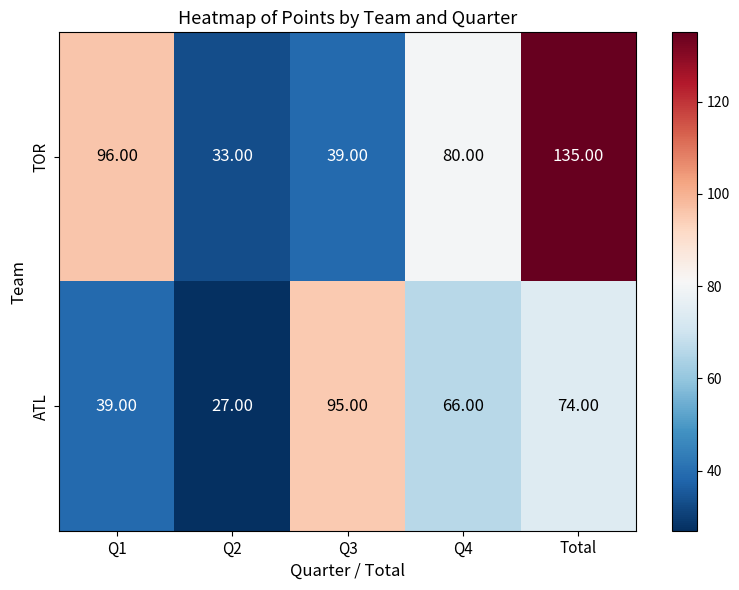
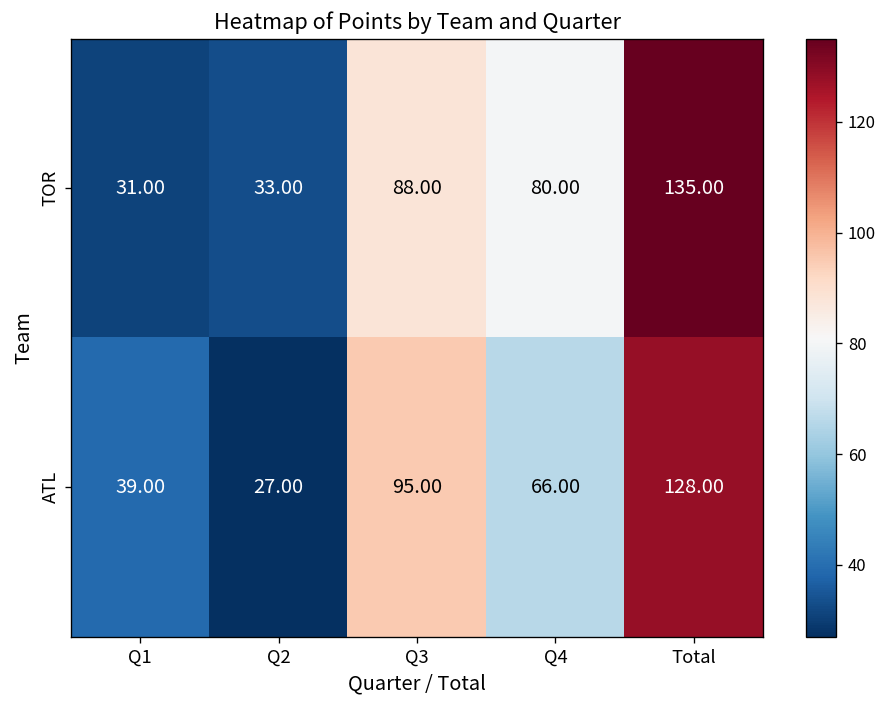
TOR, Q1: 96.00 -> 31.00
TOR, Q3: 39.00 -> 88.00
ATL, Total: 74.00 -> 128.00
